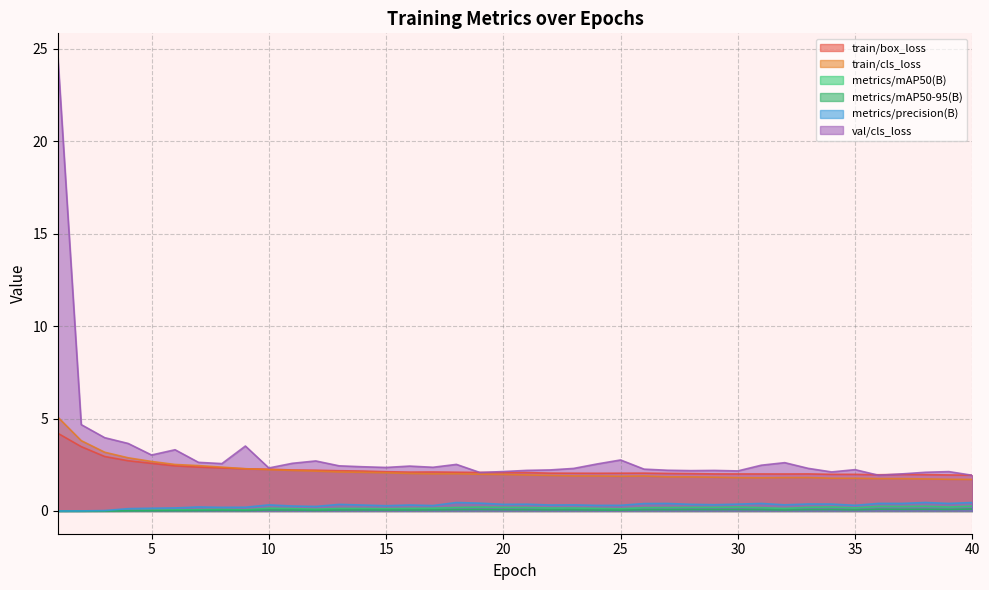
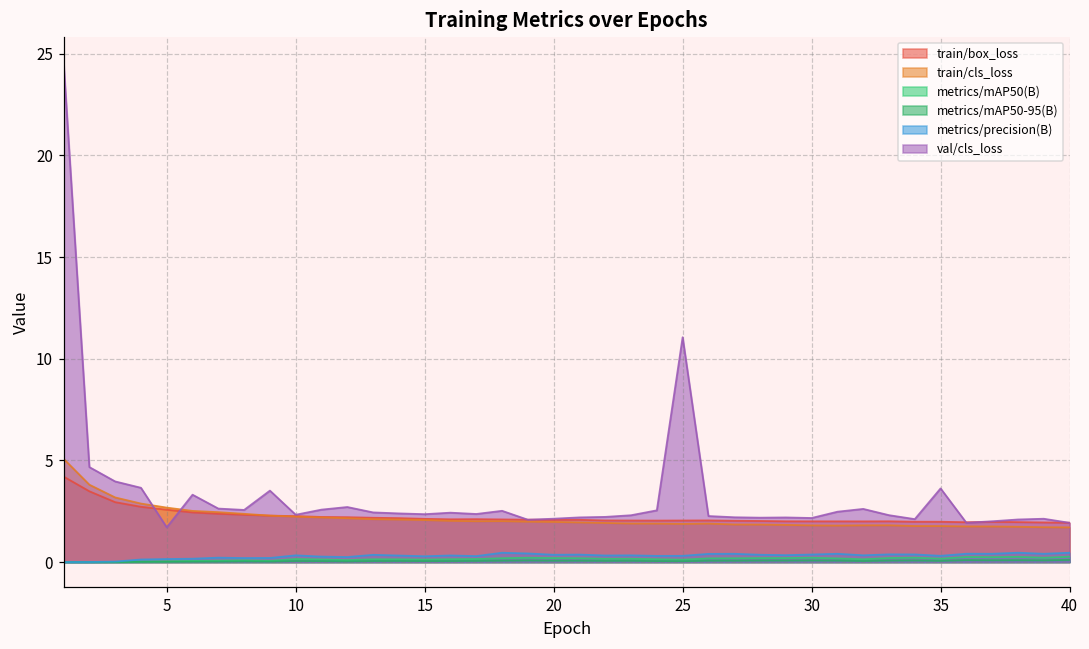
val/cls_loss, 5: 3.0 -> 1.7
val/cls_loss, 25: 2.8 -> 11.1
val/cls_loss, 35: 2.2 -> 3.6
